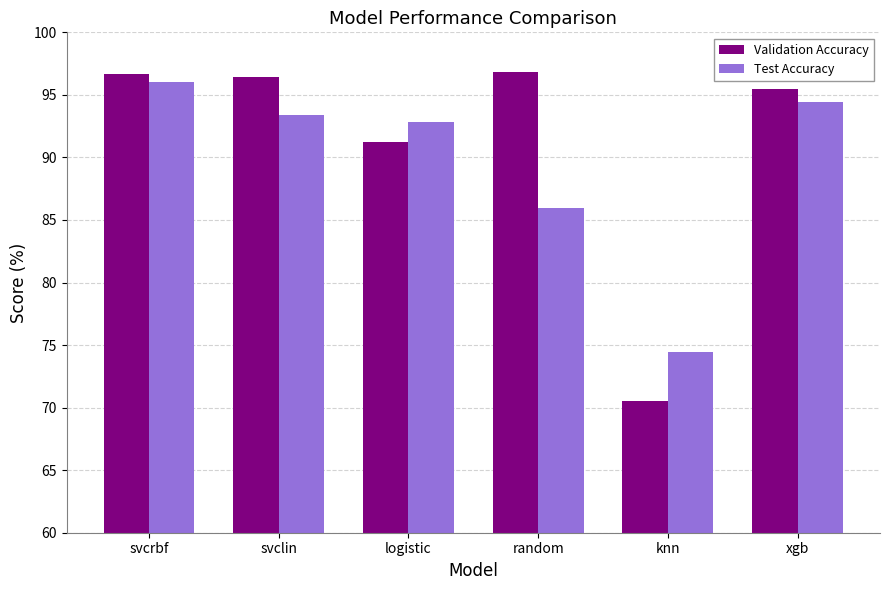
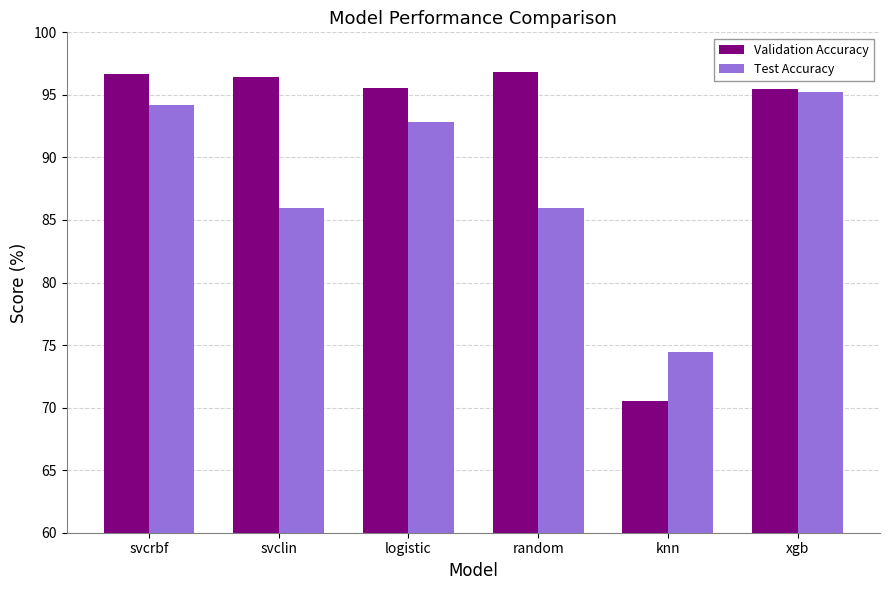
Test Accuracy, svcrbf: 96.0 -> 94.2
Test Accuracy, svclin: 93.4 -> 86.0
Validation Accuracy, logistic: 91.3 -> 95.5
Test Accuracy, xgb: 94.4 -> 95.3
